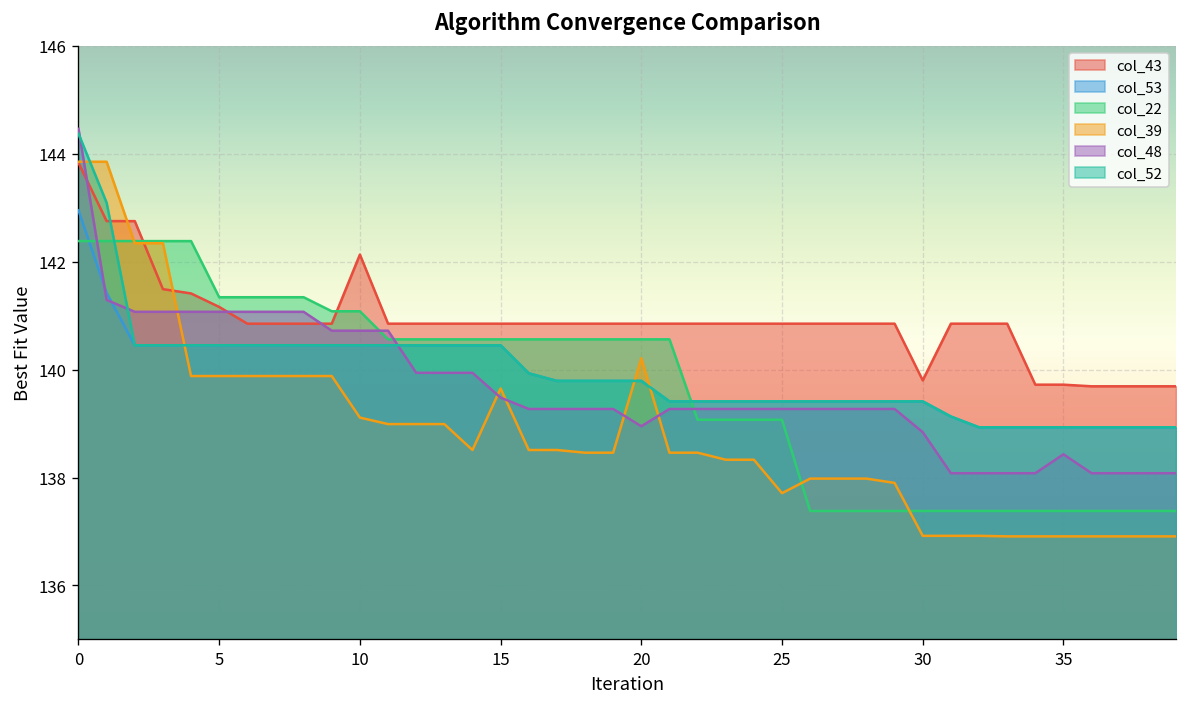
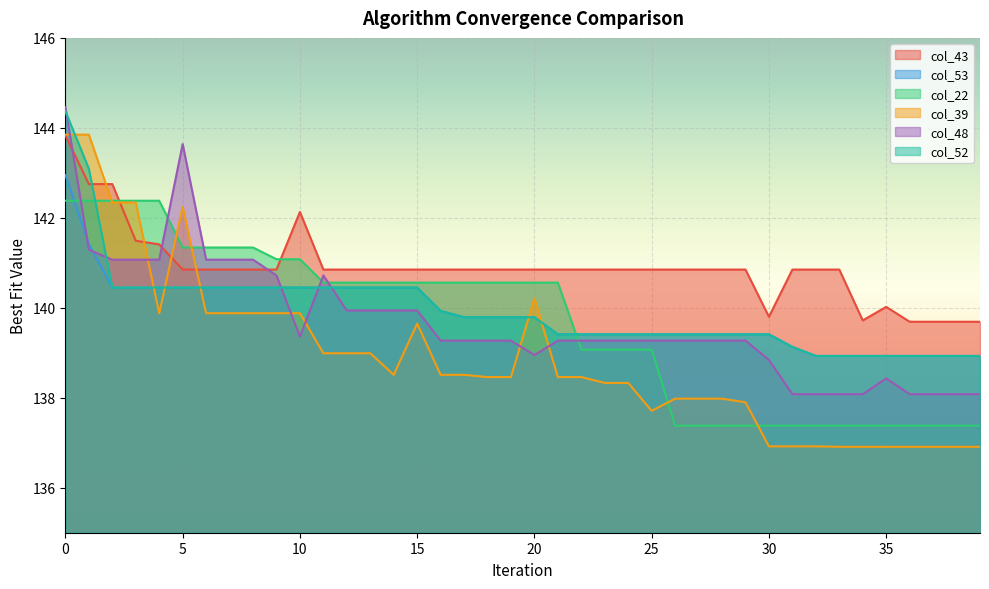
col_43, 5: 141.2 -> 140.9
col_39, 5: 139.9 -> 142.2
col_48, 5: 141.1 -> 143.6
col_39, 10: 139.1 -> 139.9
col_48, 10: 140.7 -> 139.4
col_48, 15: 139.5 -> 139.9
col_43, 35: 139.7 -> 140.0
